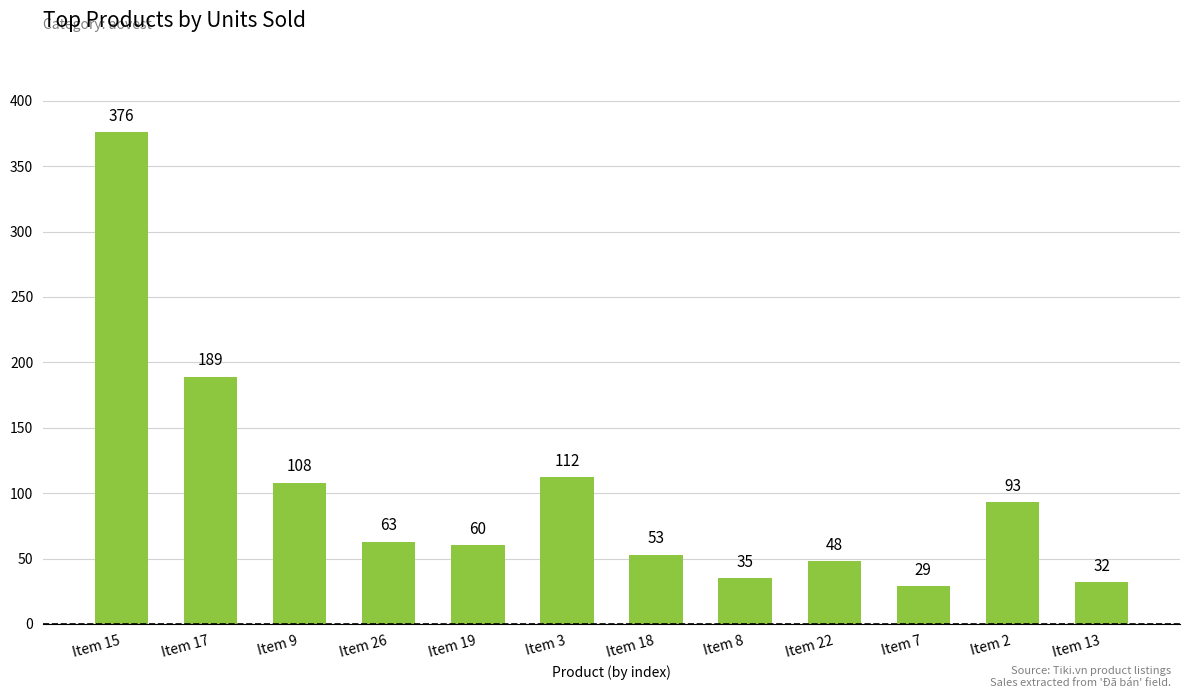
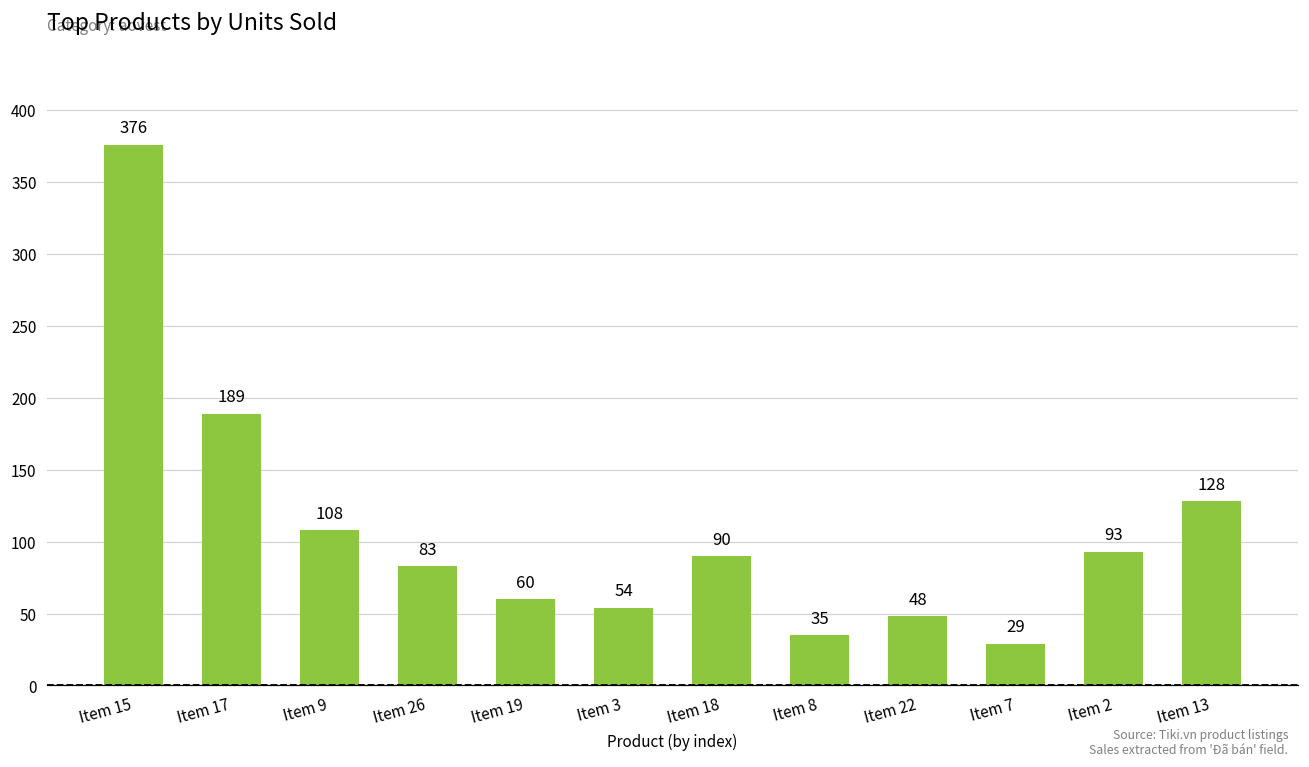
Item 26: 63 -> 83
Item 3: 112 -> 54
Item 18: 53 -> 90
Item 13: 32 -> 128
